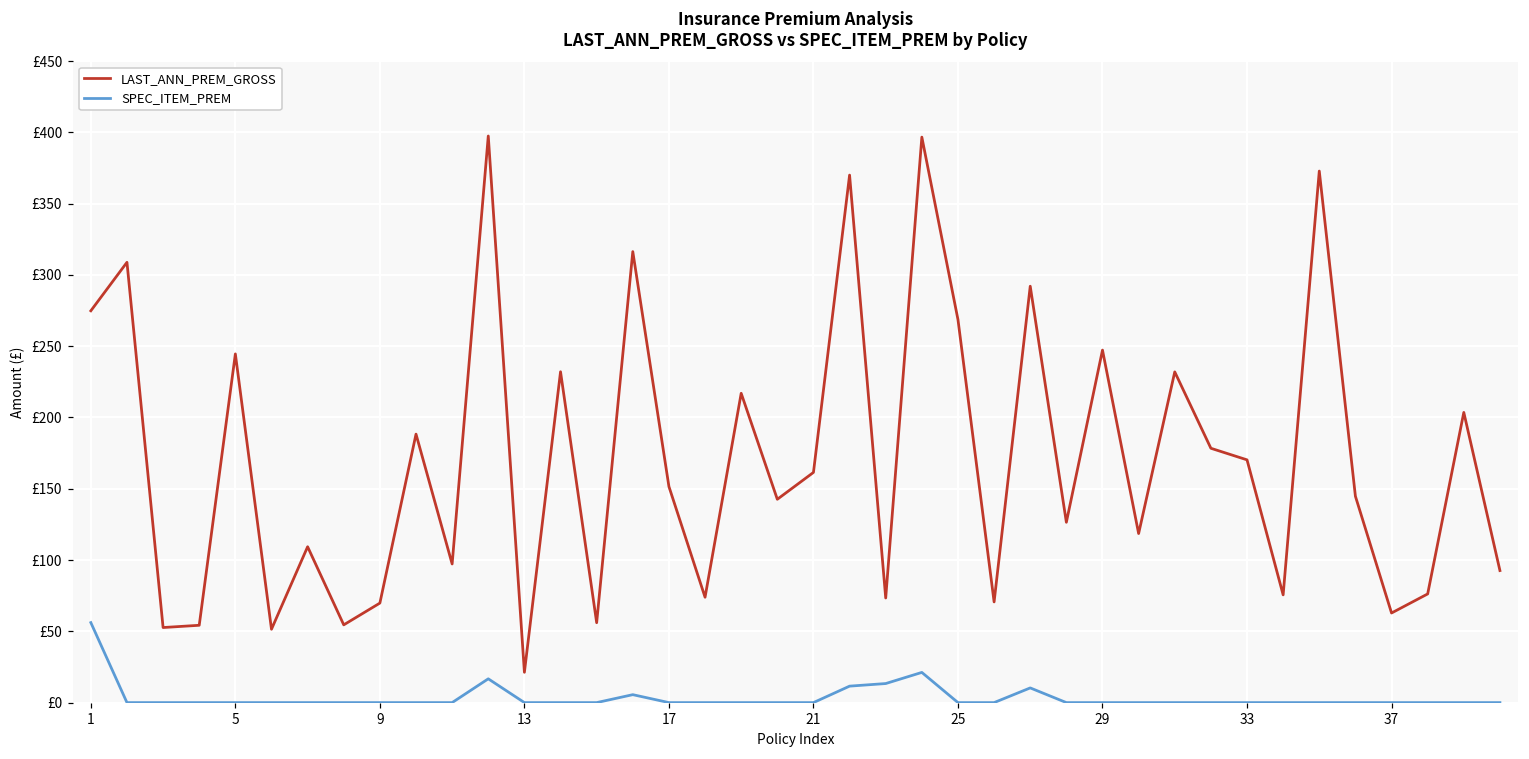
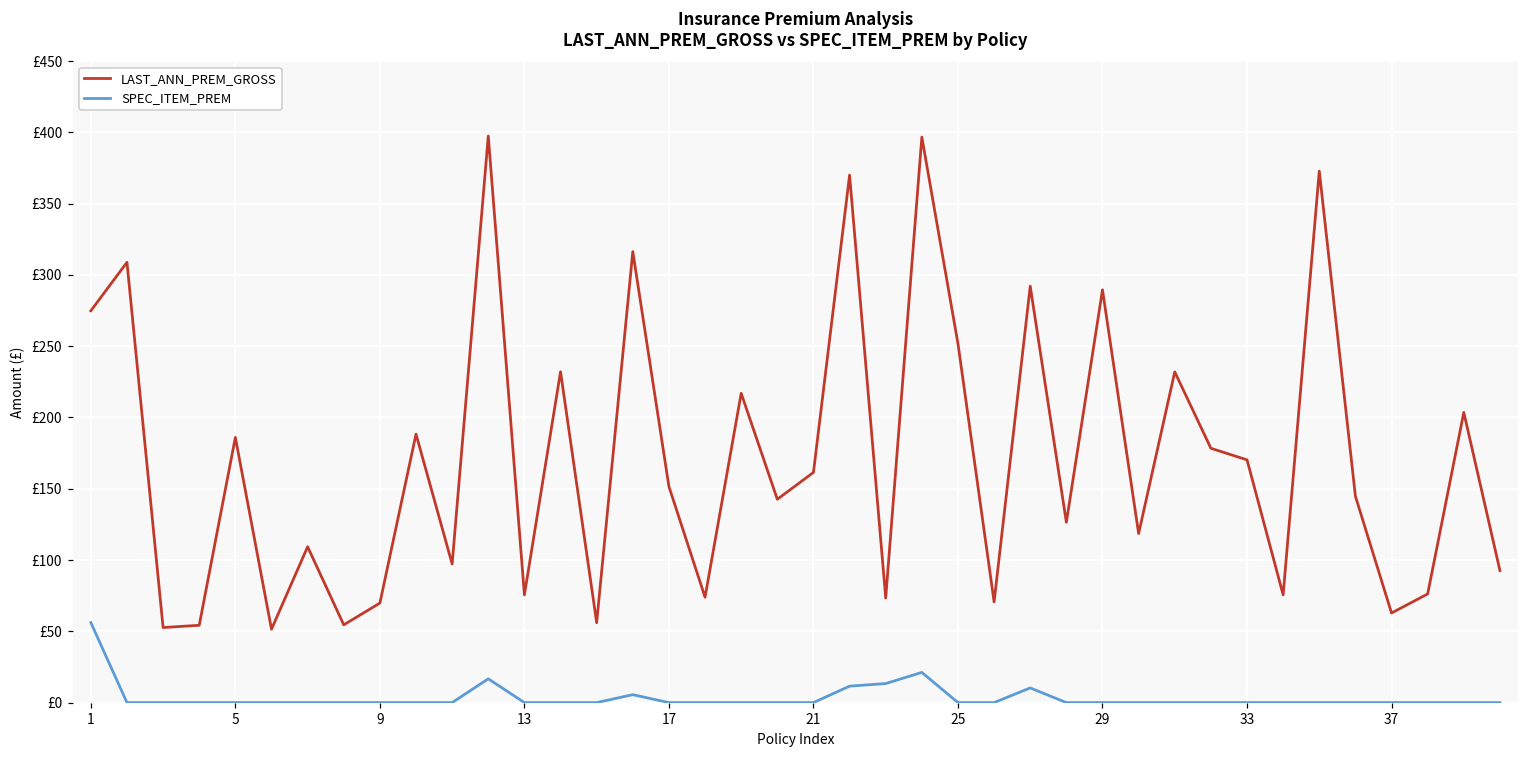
LAST_ANN_PREM_GROSS, 5: £245 -> £186
LAST_ANN_PREM_GROSS, 13: £21 -> £76
LAST_ANN_PREM_GROSS, 25: £269 -> £252
LAST_ANN_PREM_GROSS, 29: £247 -> £290
